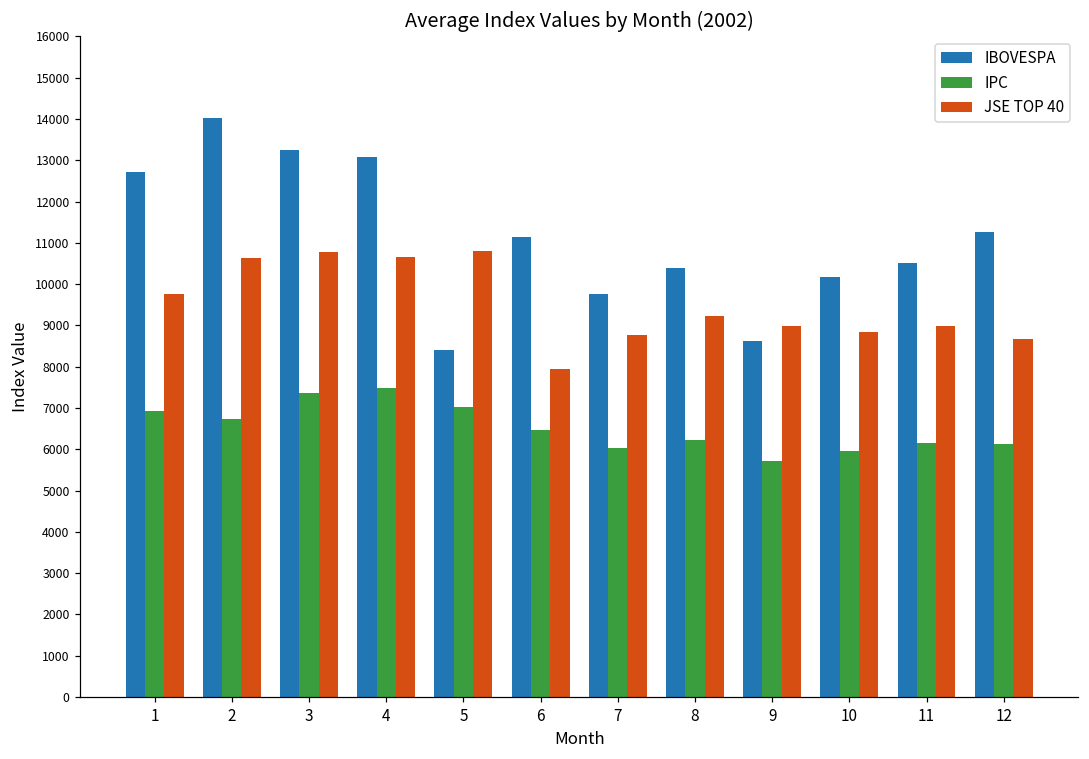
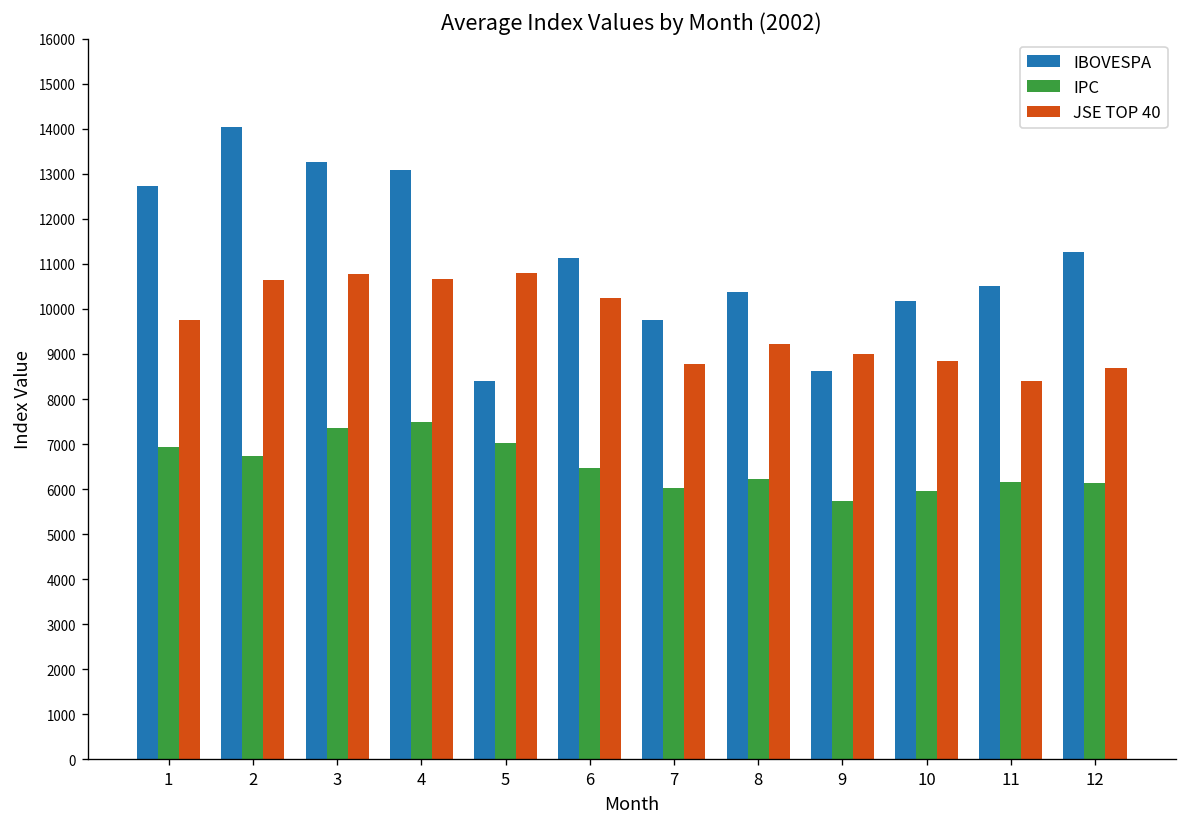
JSE TOP 40, 6: 7900 -> 10200
JSE TOP 40, 11: 9000 -> 8400
